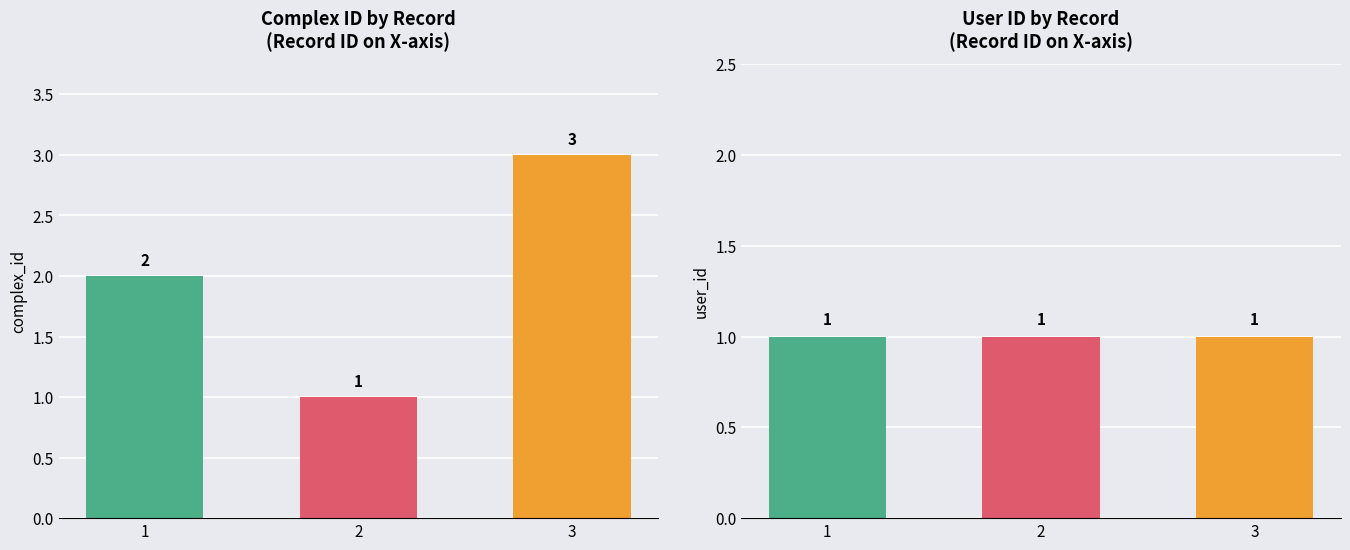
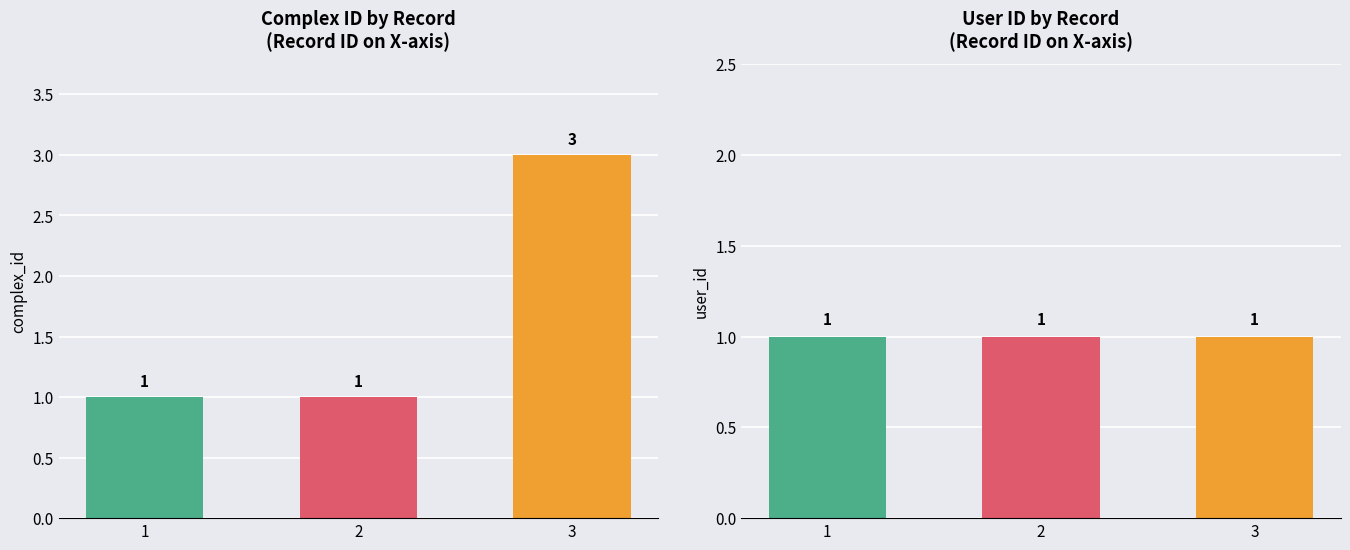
Complex ID by Record (Record ID on X-axis), 1: 2 -> 1
